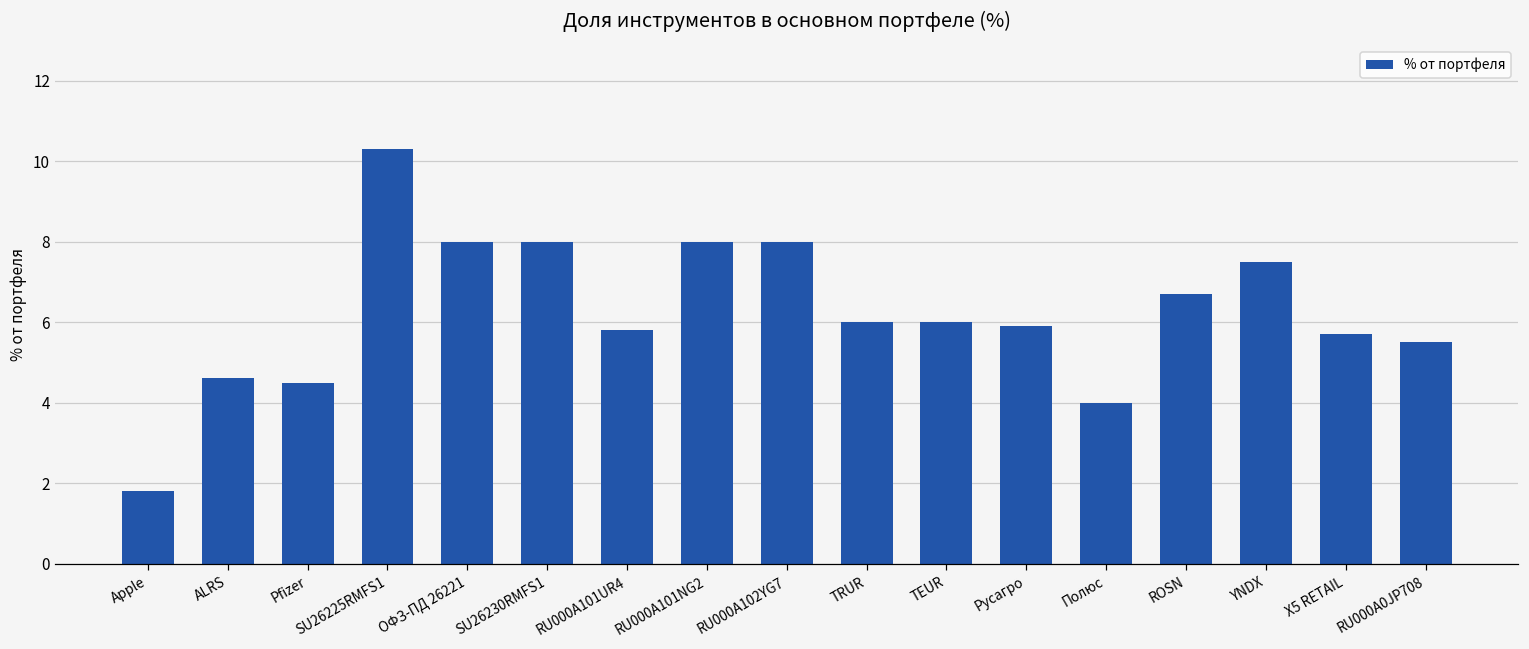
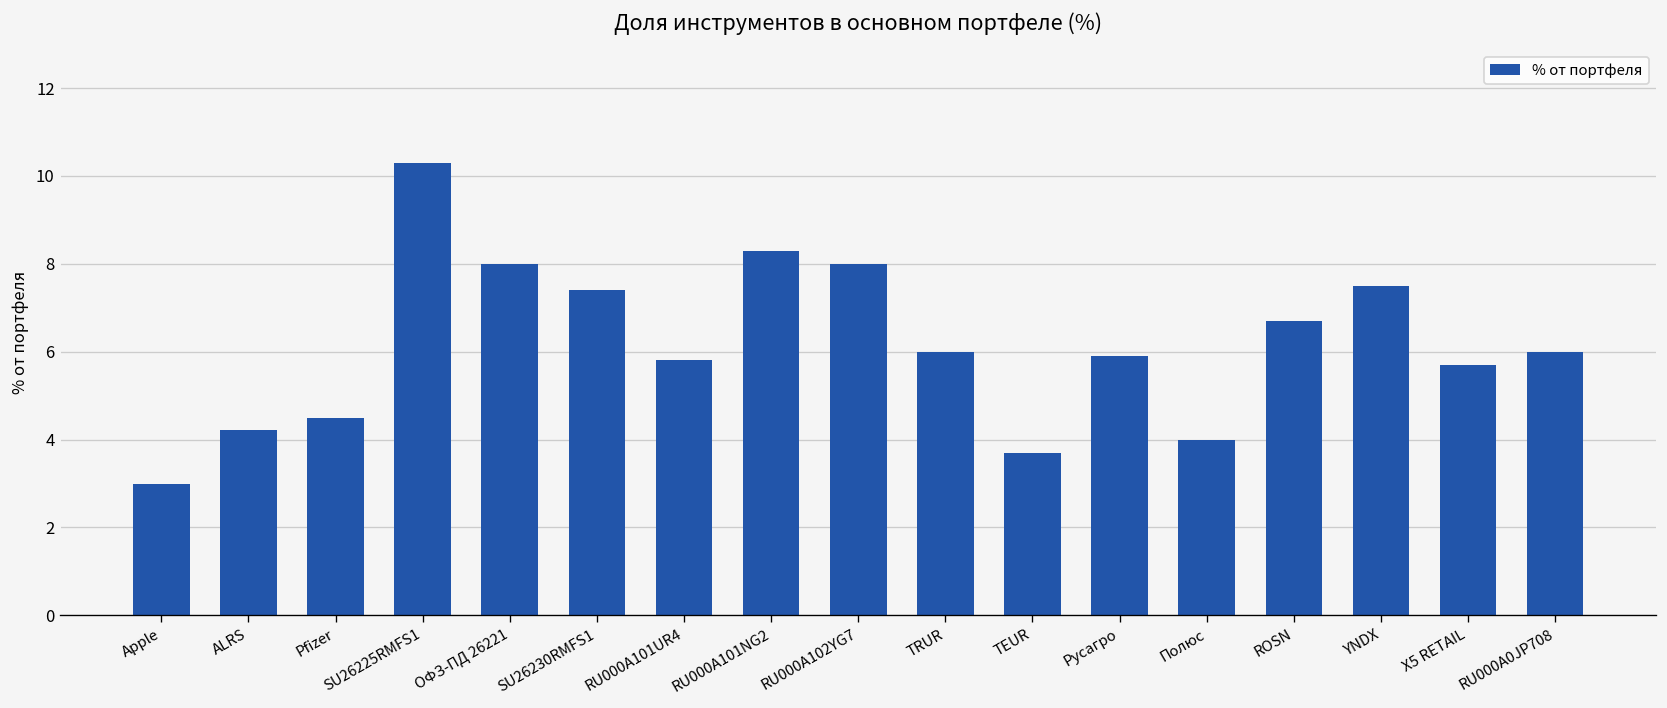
Apple: 1.8 -> 3.0
ALRS: 4.6 -> 4.2
SU26230RMFS1: 8.0 -> 7.4
RU000A101NG2: 8.0 -> 8.3
TEUR: 6.0 -> 3.7
RU000A0JP708: 5.5 -> 6.0
